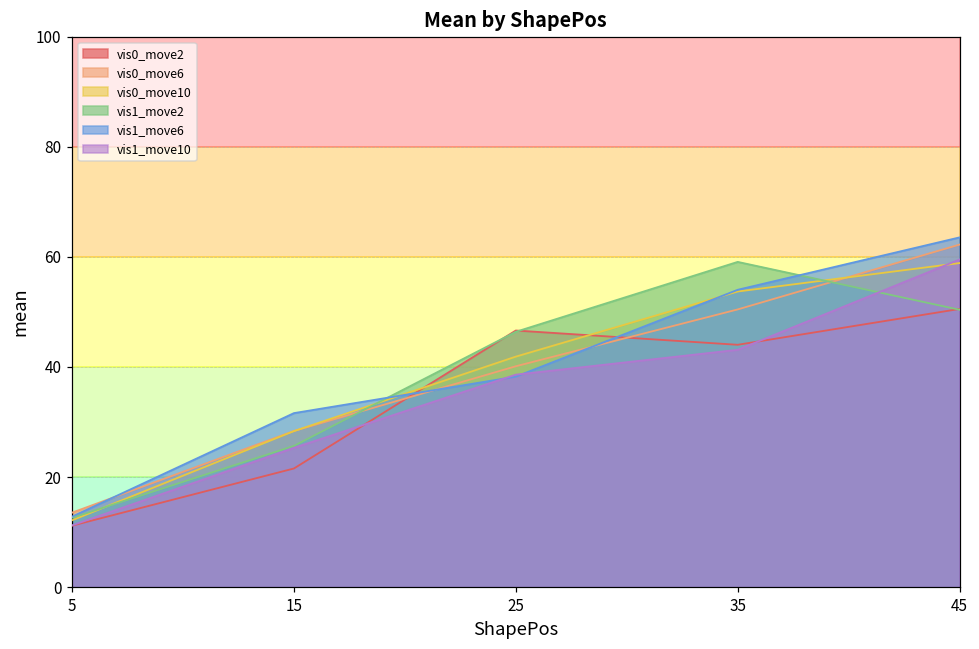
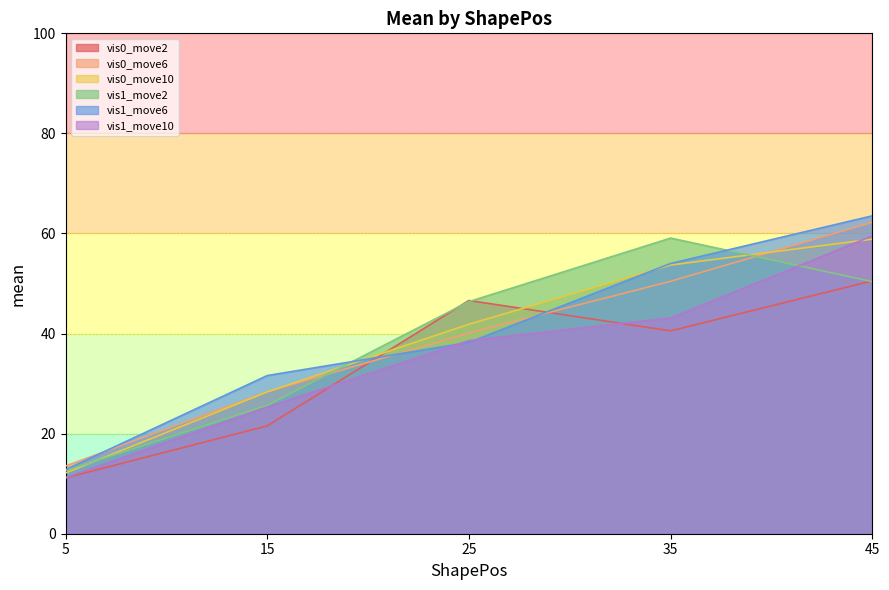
vis0_move2, 35: 44 -> 41
